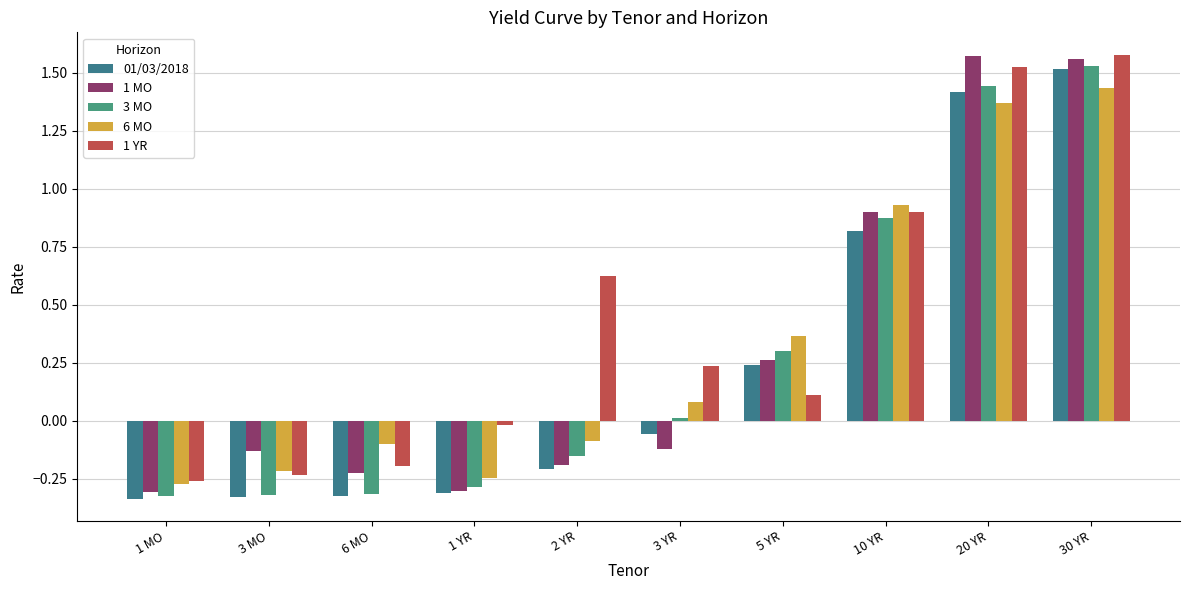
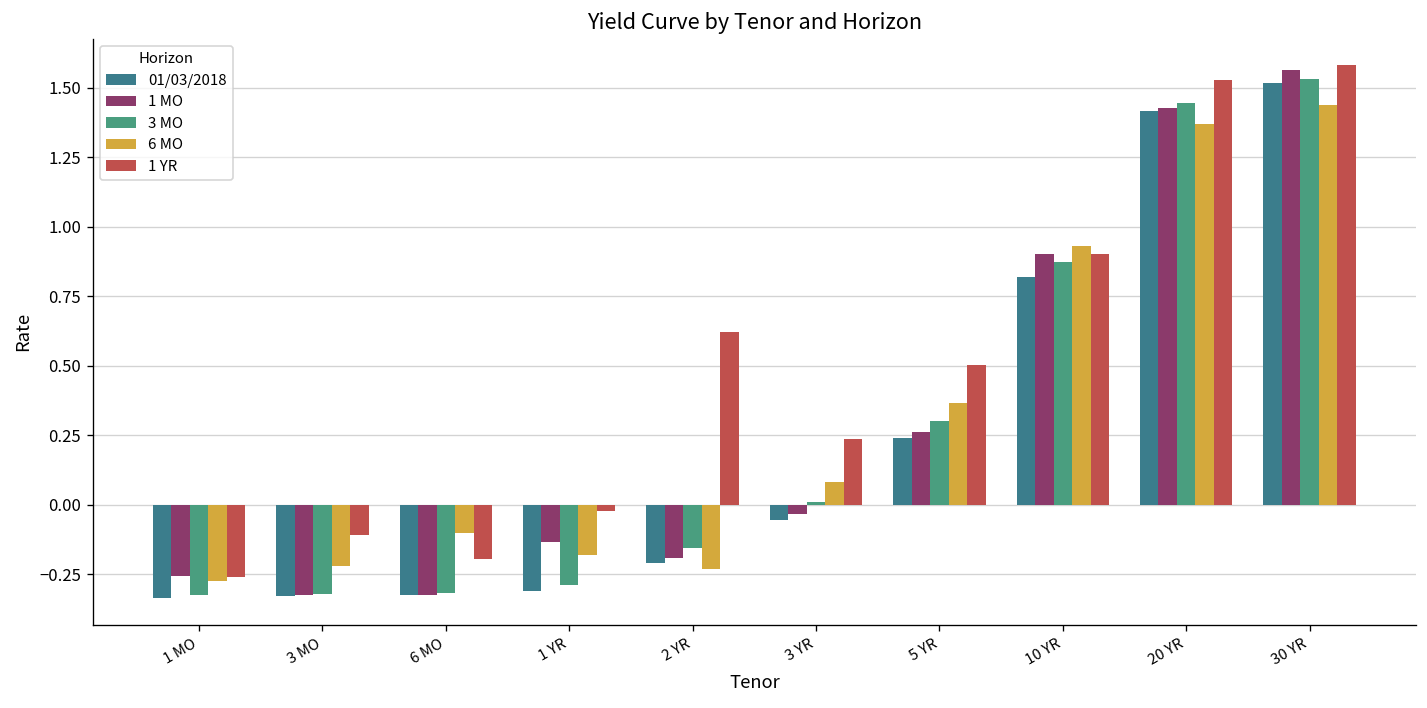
1 MO, 1 MO: -0.31 -> -0.26
1 MO, 3 MO: -0.13 -> -0.32
1 YR, 3 MO: -0.23 -> -0.11
1 MO, 6 MO: -0.23 -> -0.32
1 MO, 1 YR: -0.30 -> -0.13
6 MO, 1 YR: -0.25 -> -0.18
6 MO, 2 YR: -0.09 -> -0.23
1 MO, 3 YR: -0.12 -> -0.03
1 YR, 5 YR: 0.11 -> 0.50
1 MO, 20 YR: 1.57 -> 1.43
